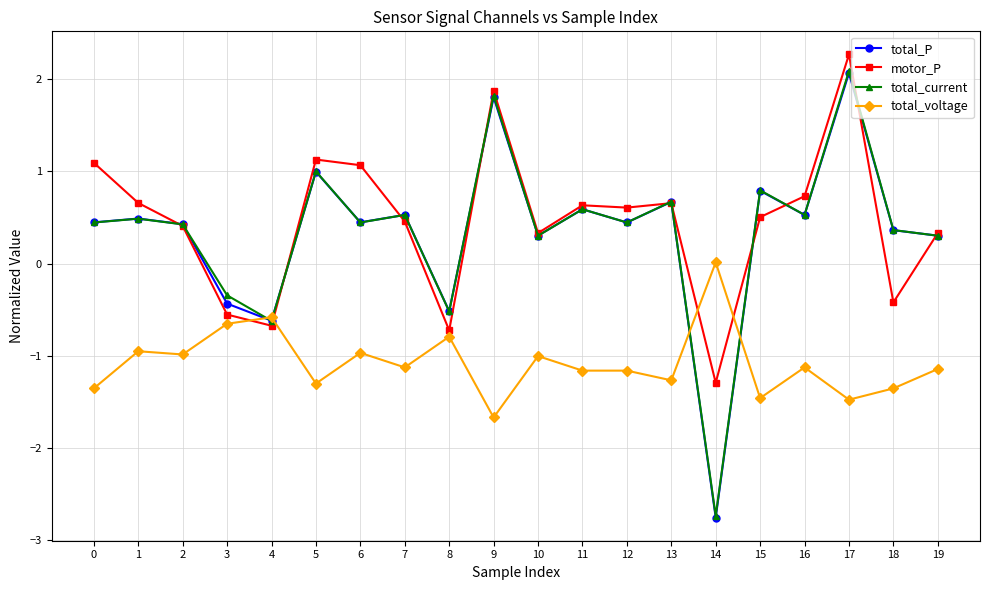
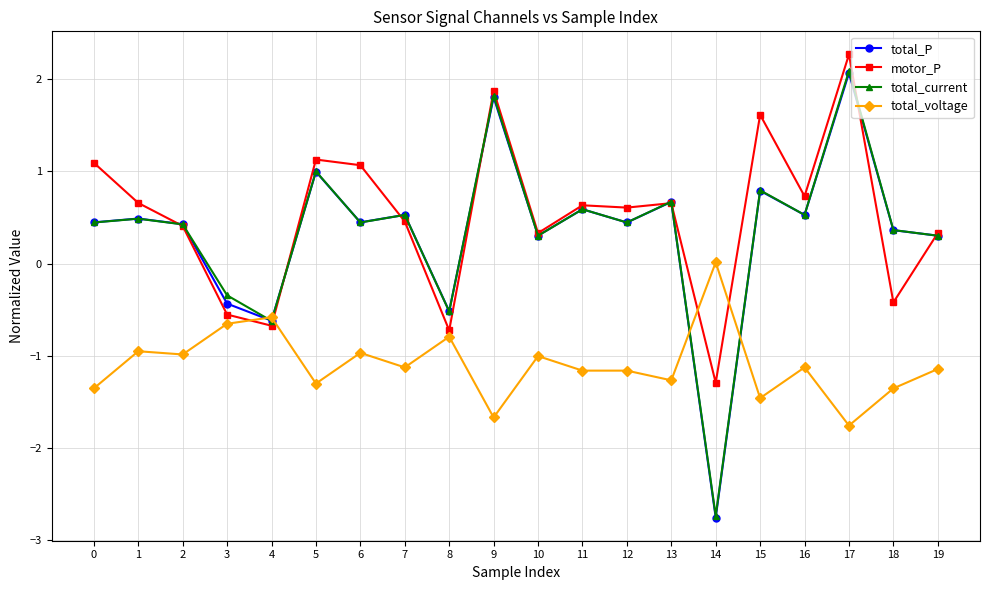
motor_P, 15: 0.5 -> 1.6
total_voltage, 17: -1.5 -> -1.8
